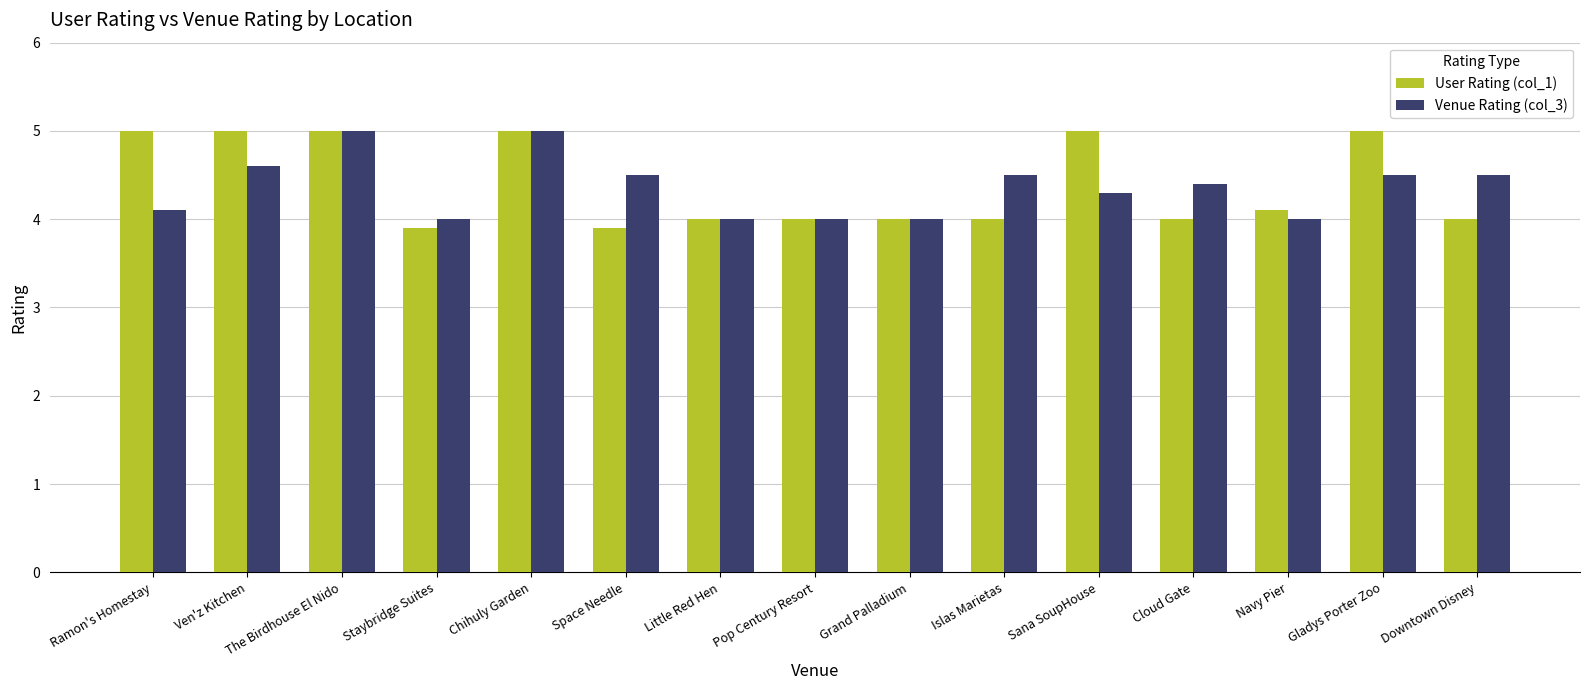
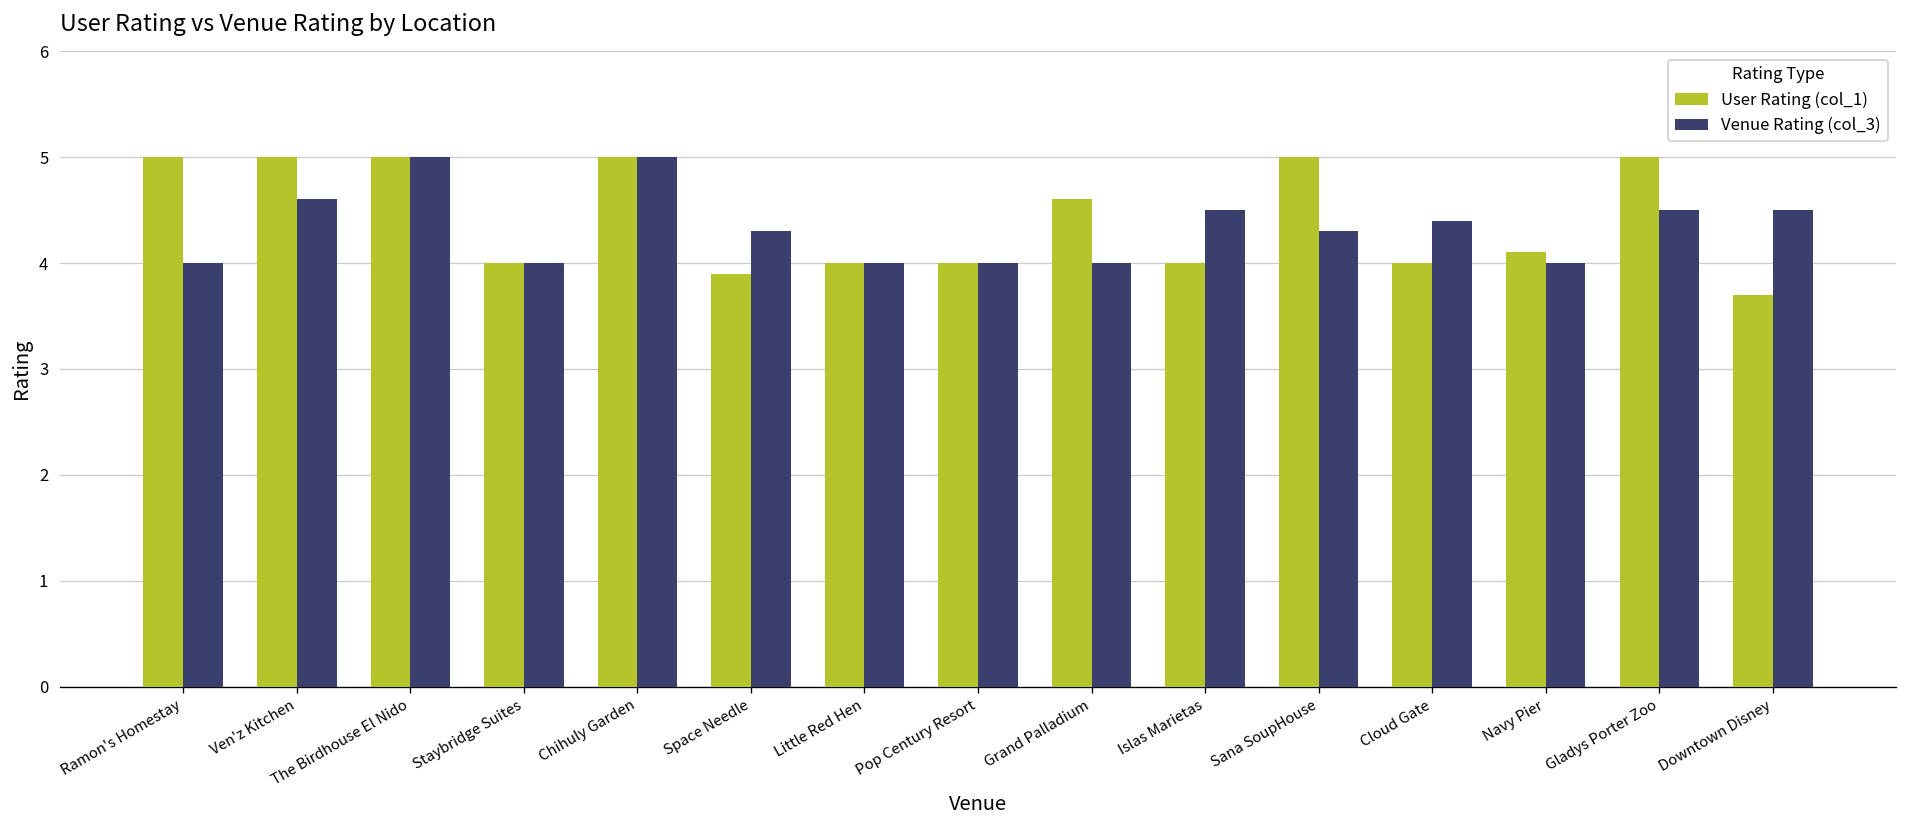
Venue Rating (col_3), Ramon's Homestay: 4.1 -> 4.0
User Rating (col_1), Staybridge Suites: 3.9 -> 4.0
Venue Rating (col_3), Space Needle: 4.5 -> 4.3
User Rating (col_1), Grand Palladium: 4.0 -> 4.6
User Rating (col_1), Downtown Disney: 4.0 -> 3.7
